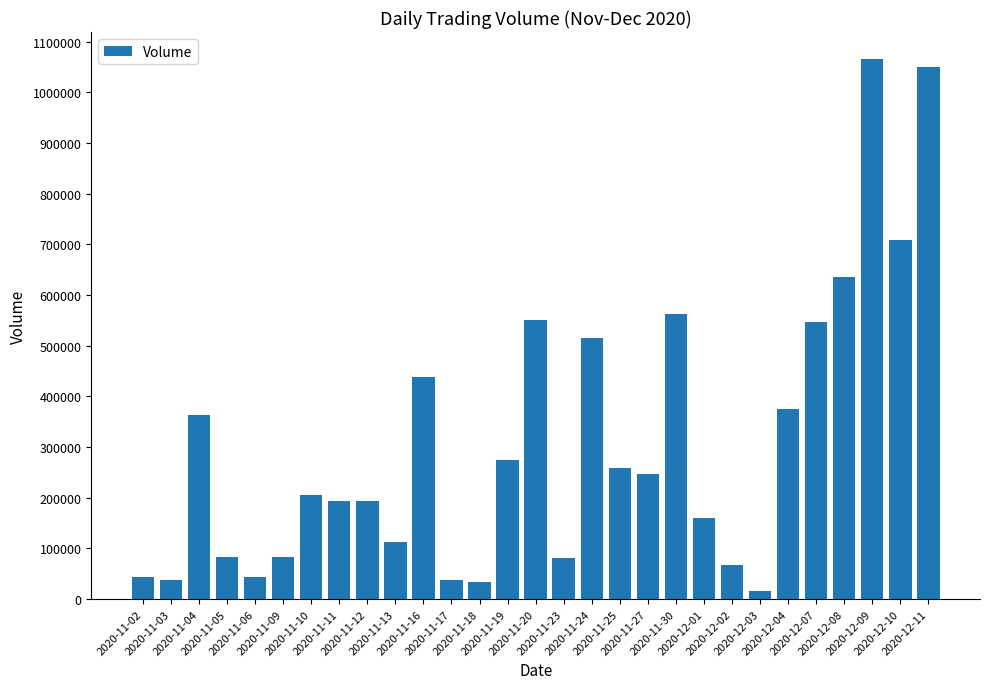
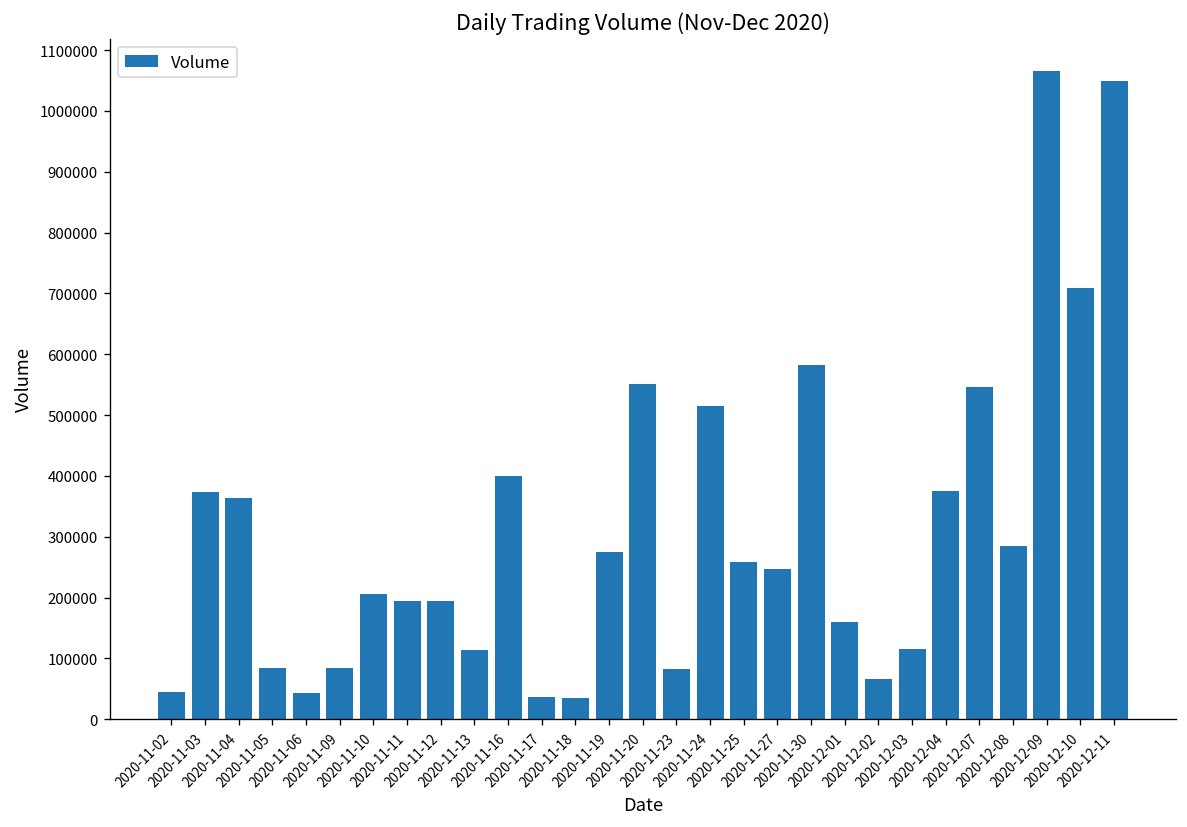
2020-11-03: 40000 -> 370000
2020-11-16: 440000 -> 400000
2020-11-30: 560000 -> 580000
2020-12-03: 20000 -> 120000
2020-12-08: 640000 -> 290000
